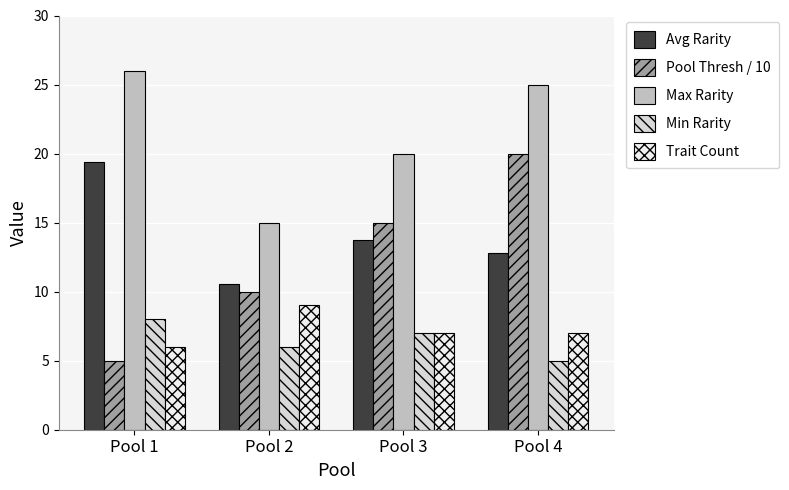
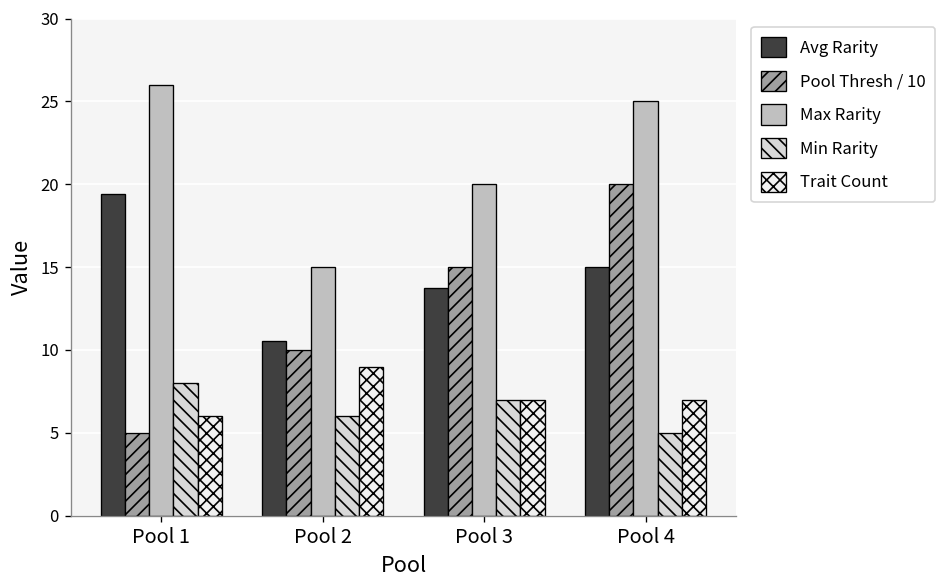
Avg Rarity, Pool 4: 12.8 -> 15.0
